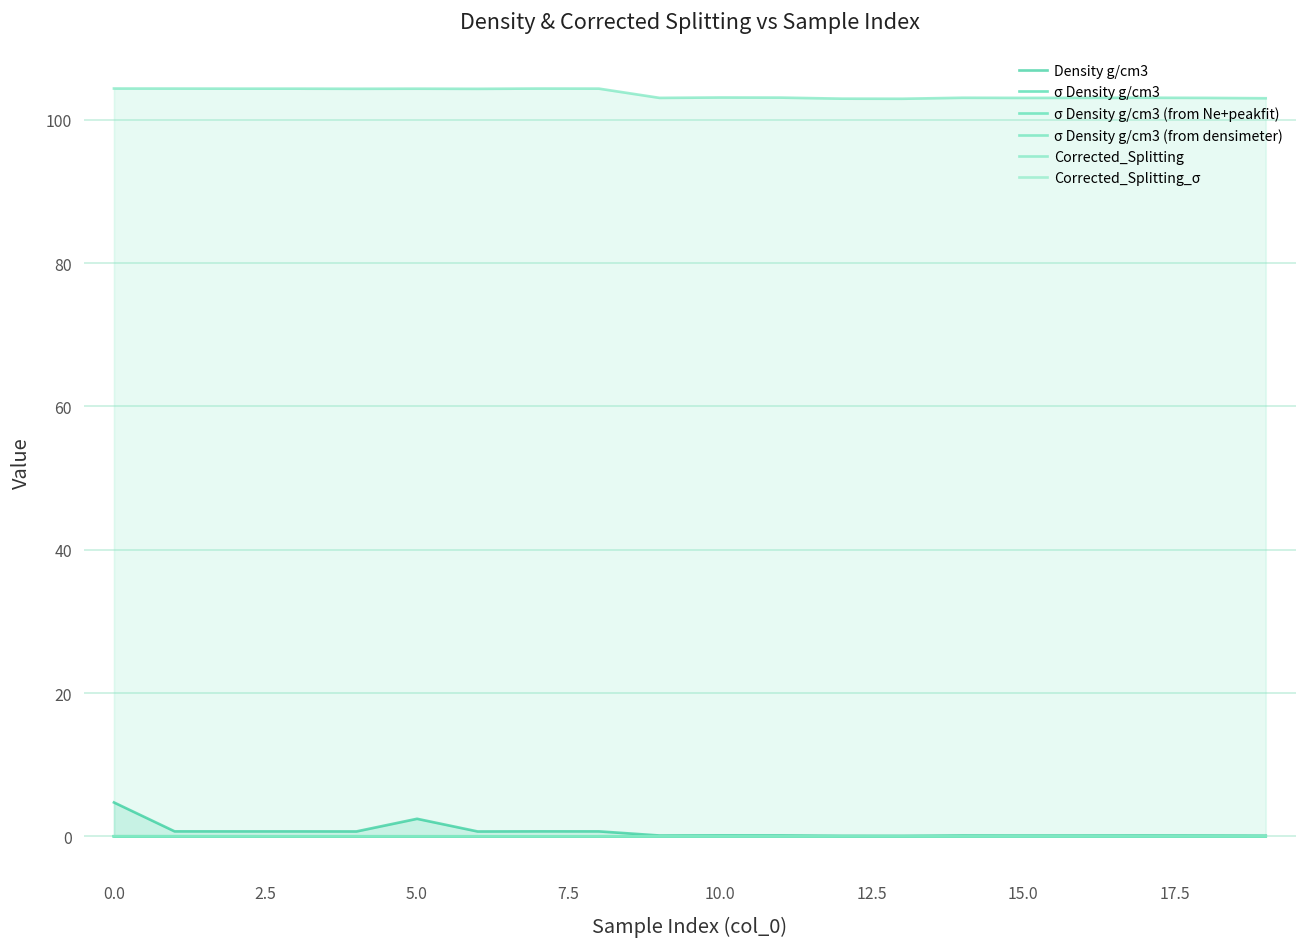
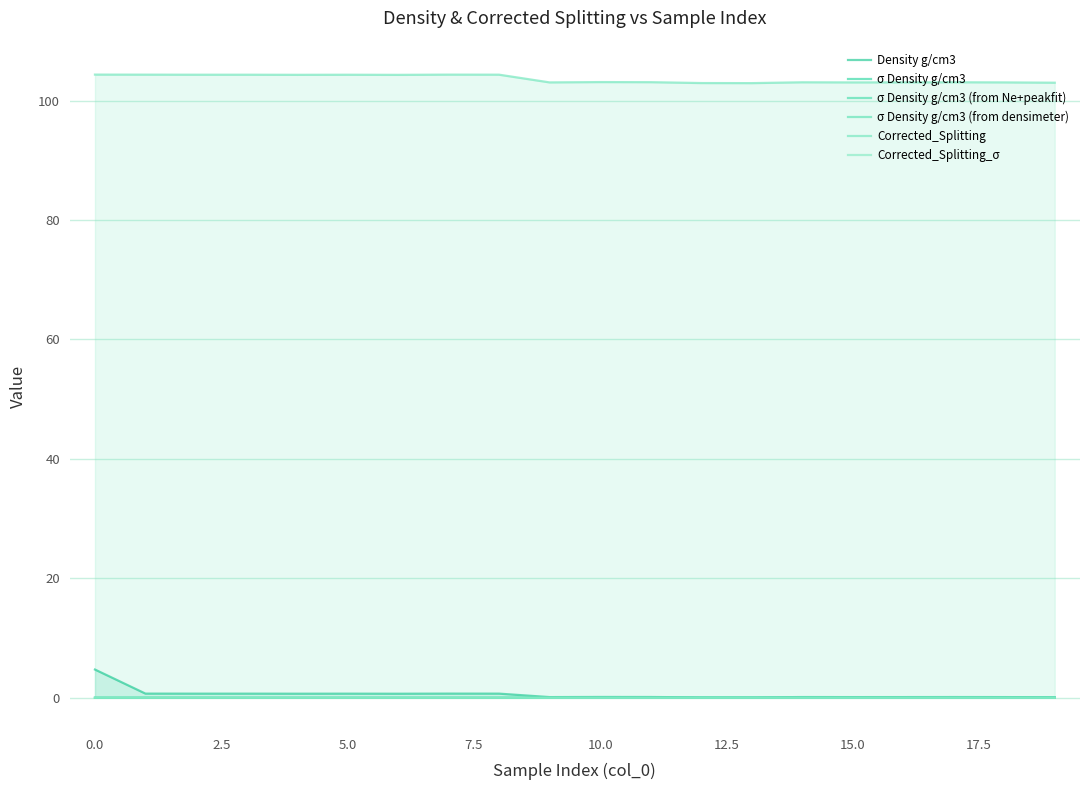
Density g/cm3, 5.0: 2 -> 1
